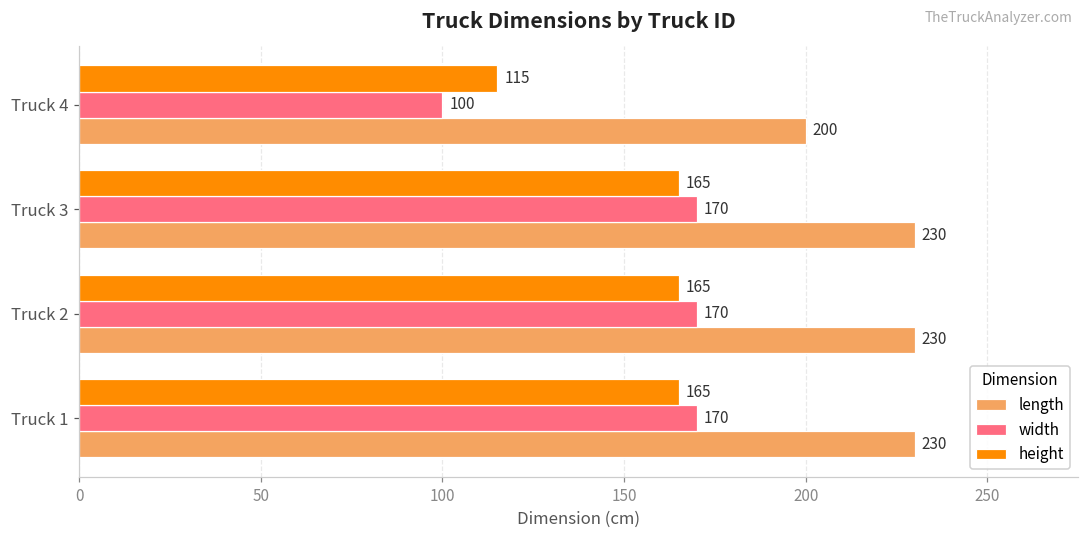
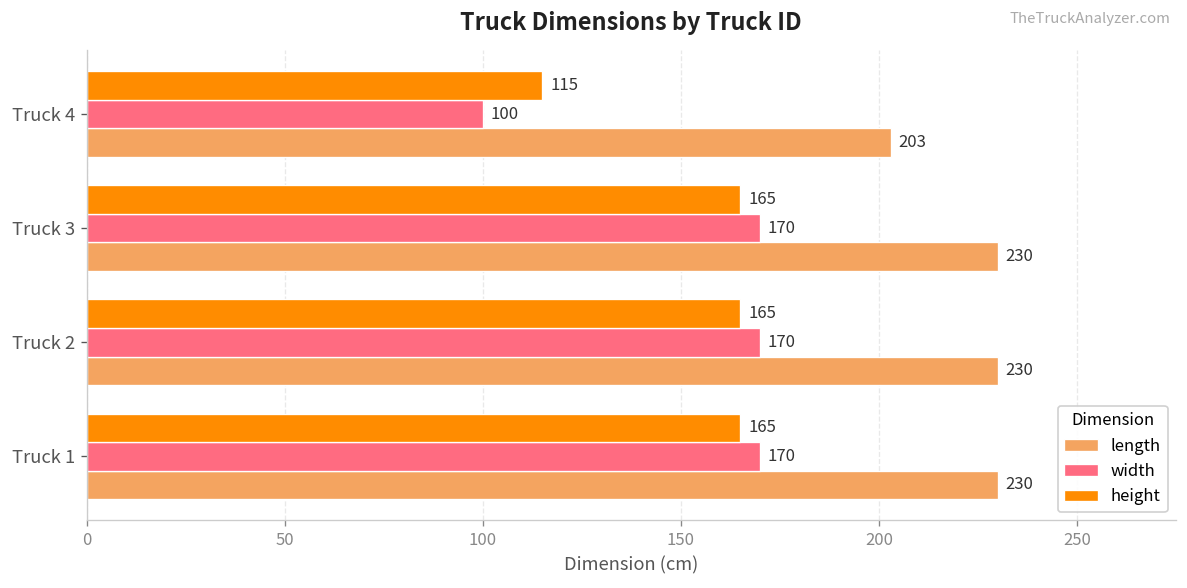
length, Truck 4: 200 -> 203
